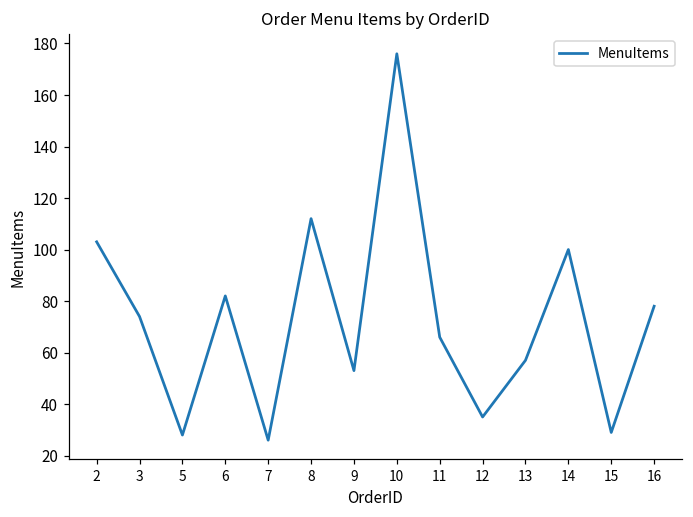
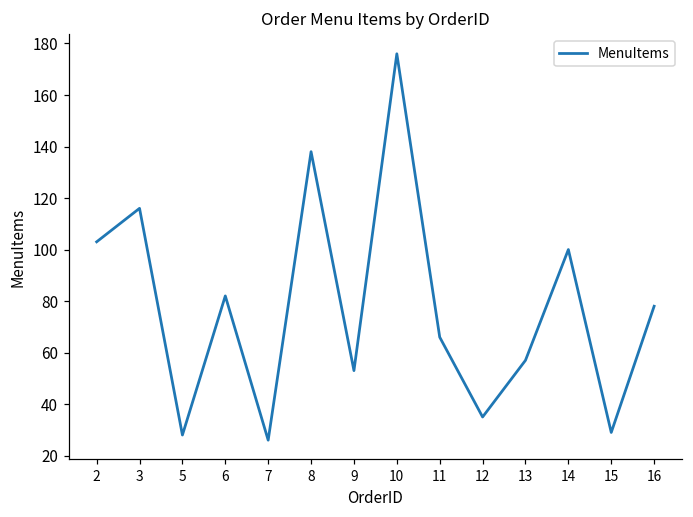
3: 74 -> 116
8: 112 -> 138
